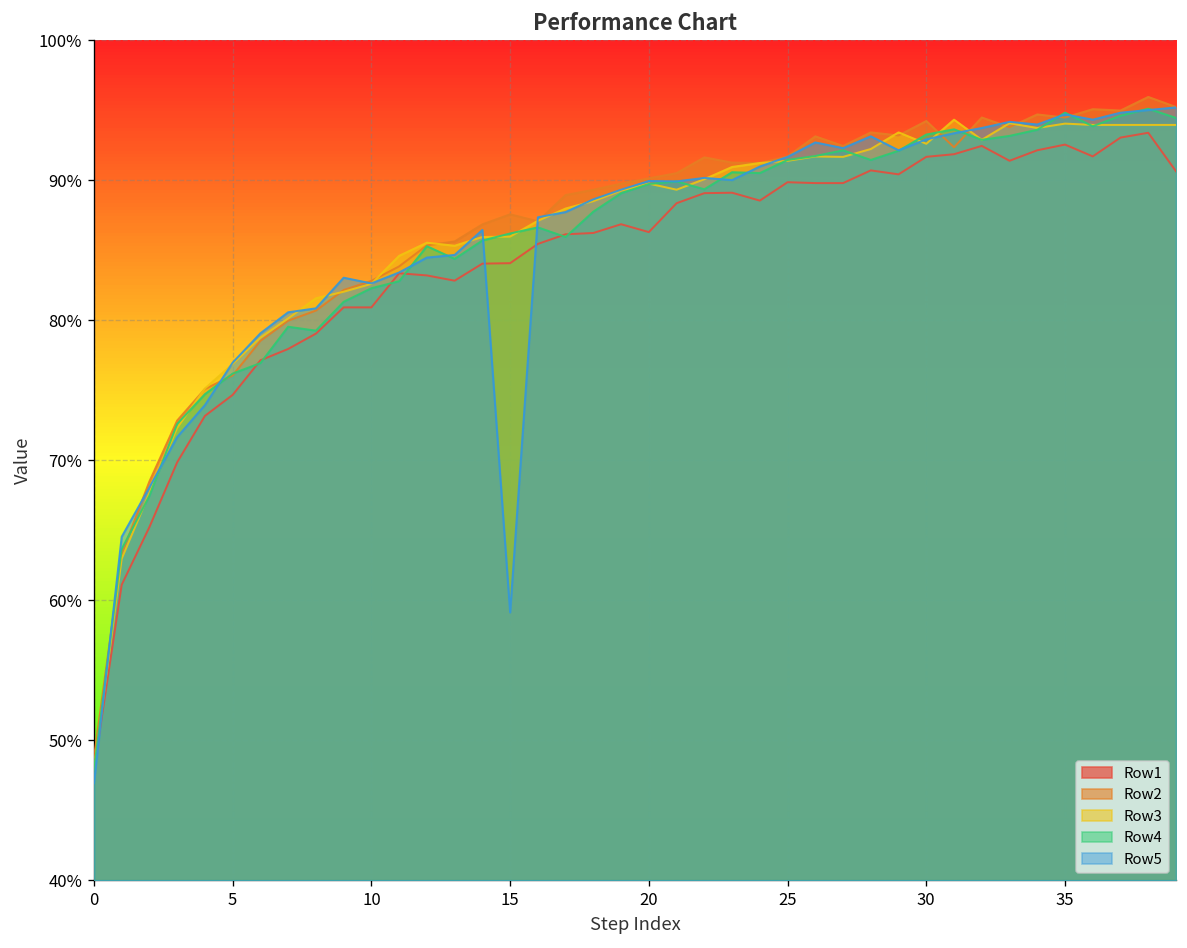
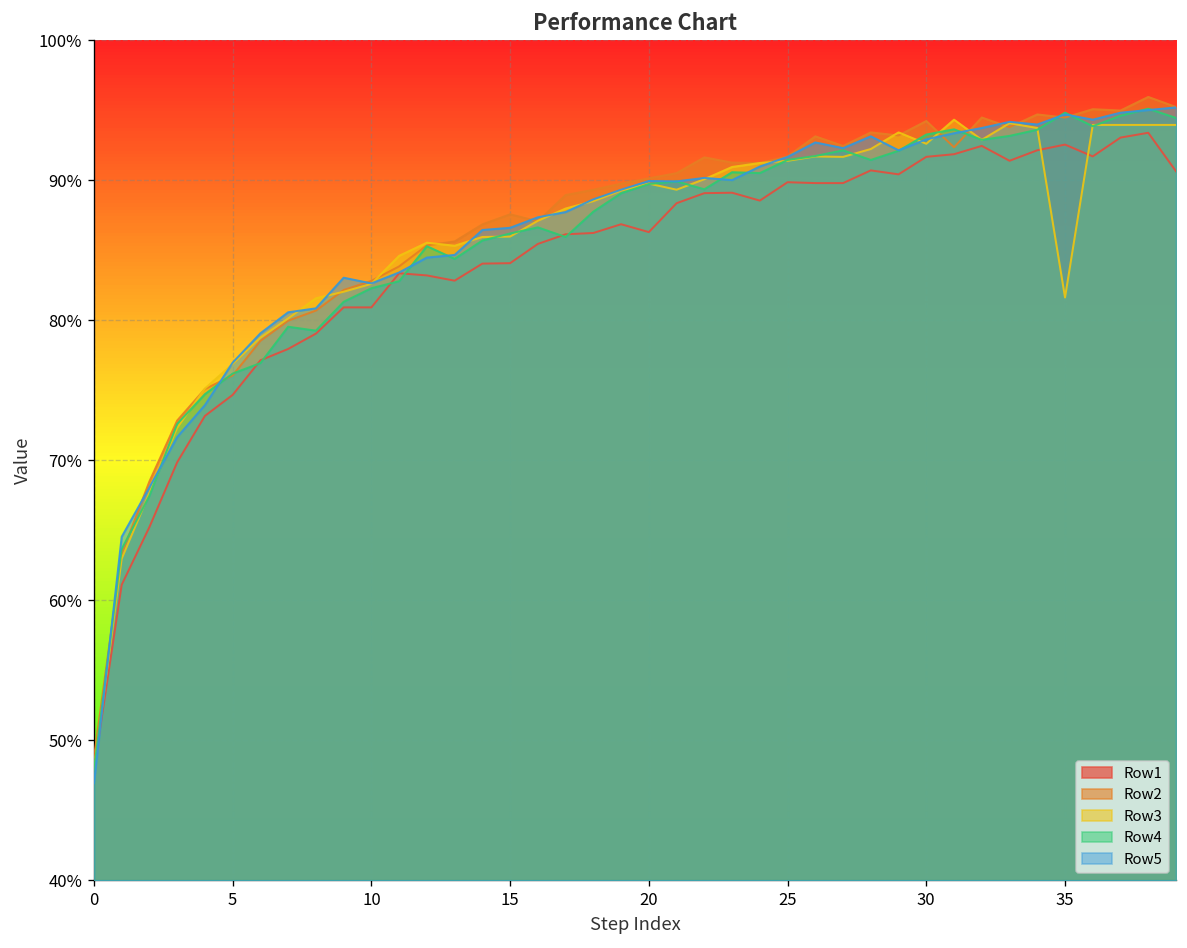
Row5, 15: 59.1% -> 86.6%
Row3, 35: 94.0% -> 81.6%
